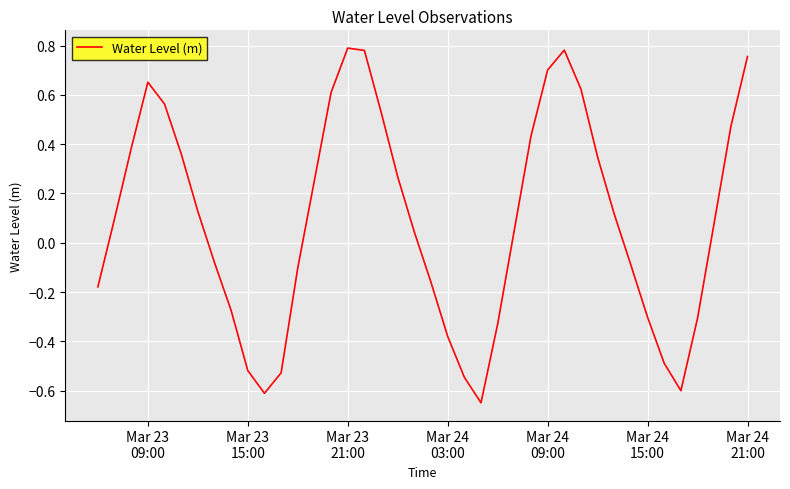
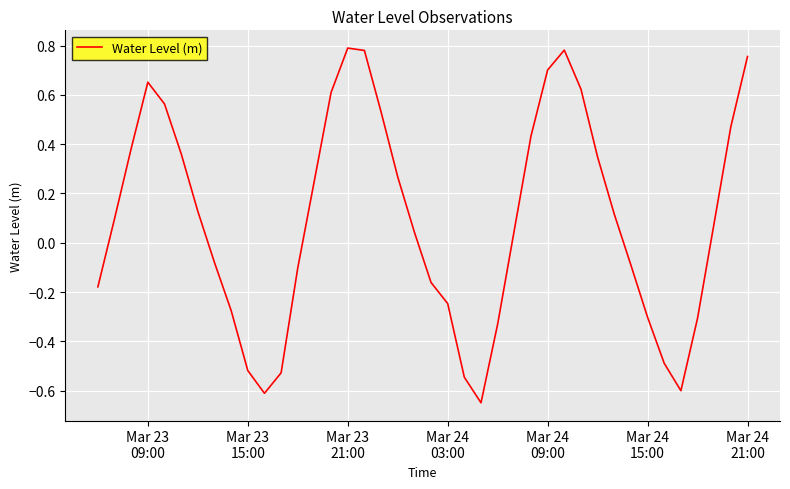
Mar 24 03:00: -0.38 -> -0.25
